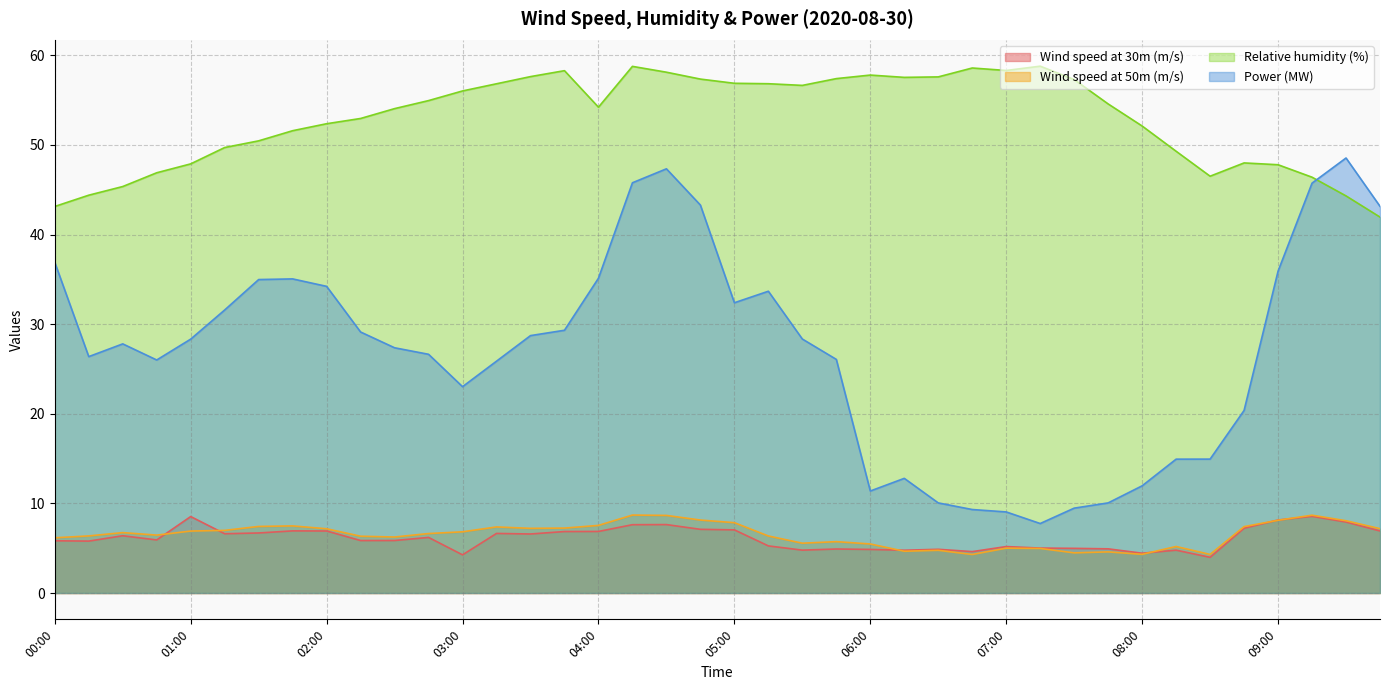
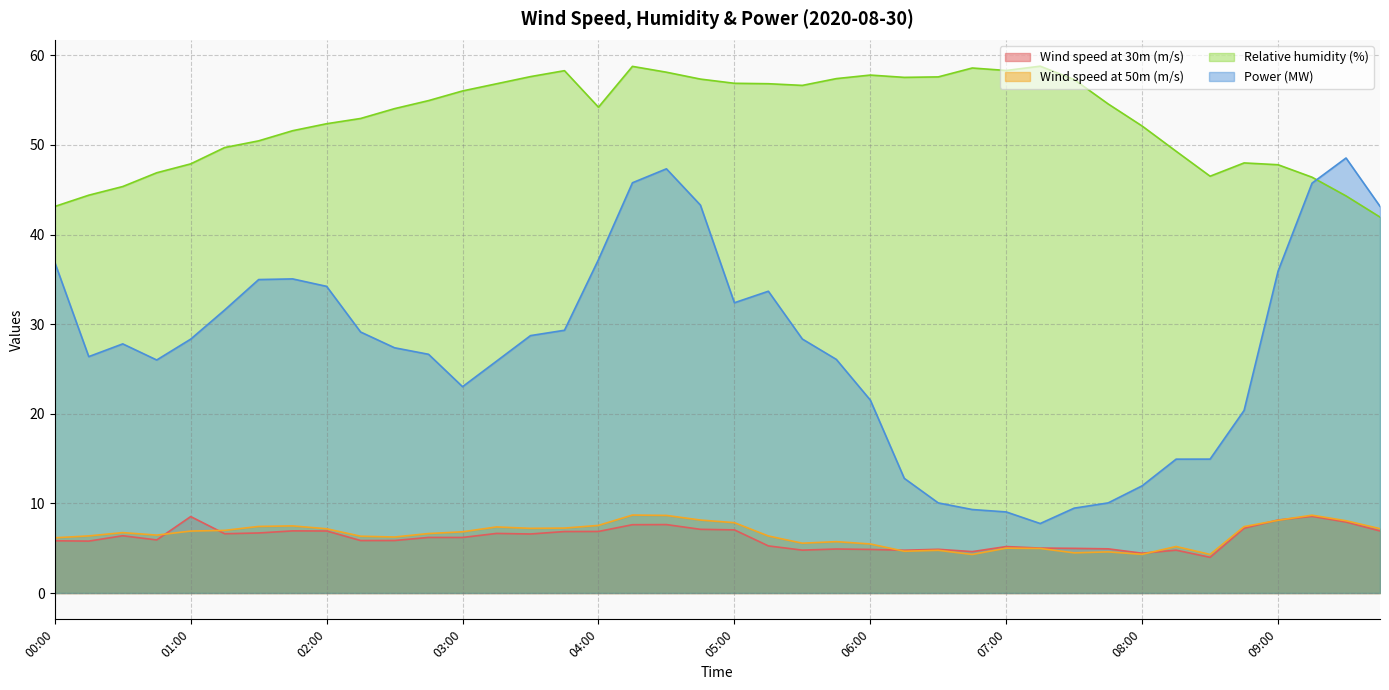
Wind speed at 30m (m/s), 03:00: 4 -> 6
Power (MW), 04:00: 35 -> 37
Power (MW), 06:00: 11 -> 22
